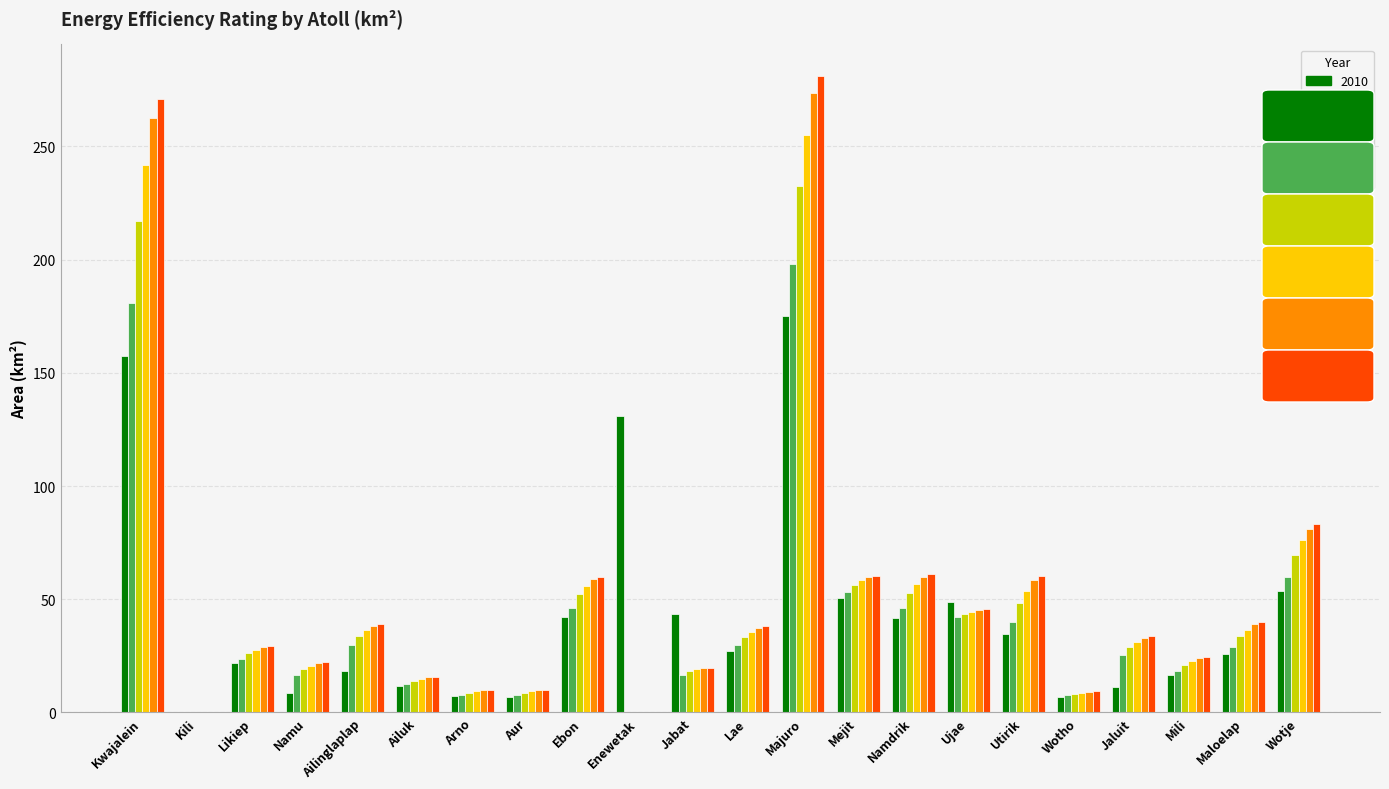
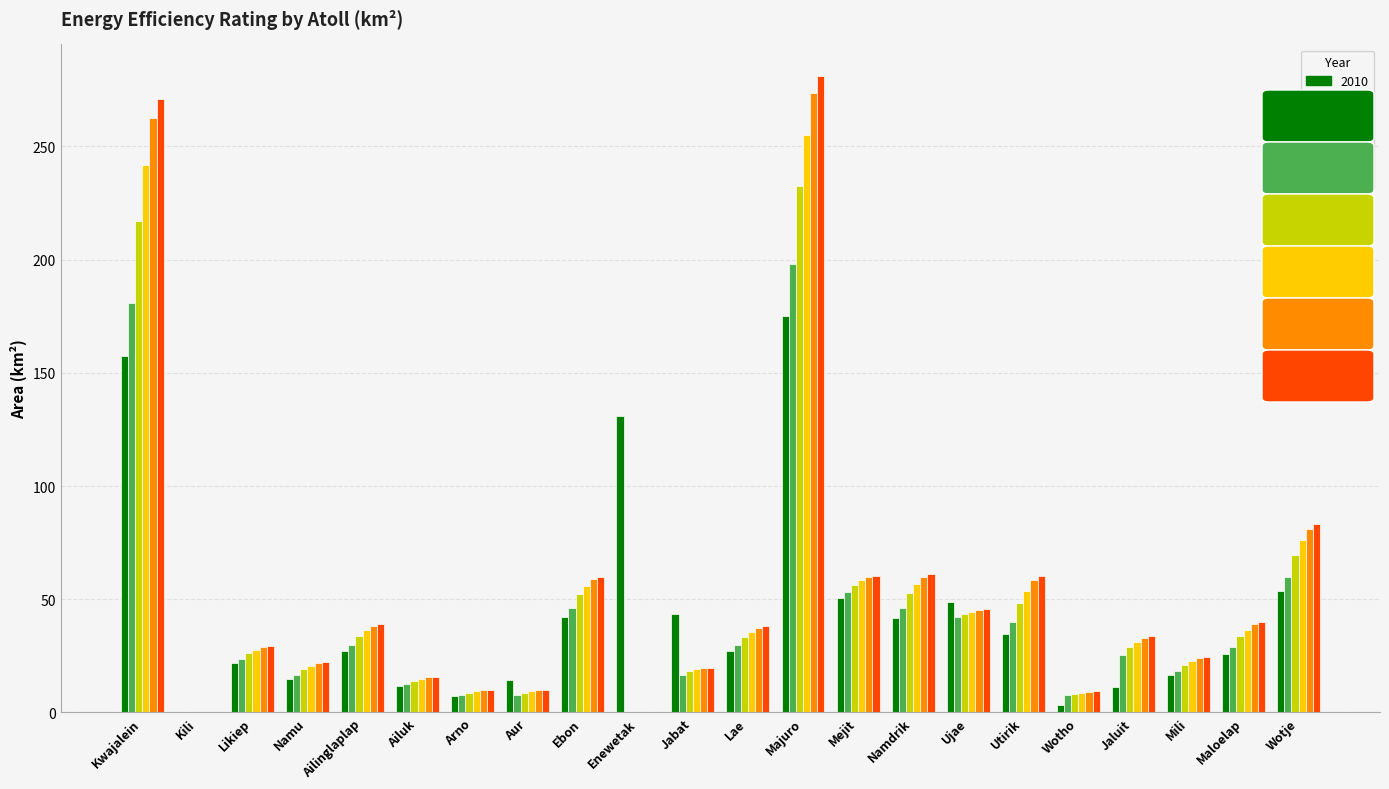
2010, Namu: 9 -> 15
2010, Ailinglaplap: 18 -> 27
2010, Aur: 7 -> 14
2010, Wotho: 7 -> 3
